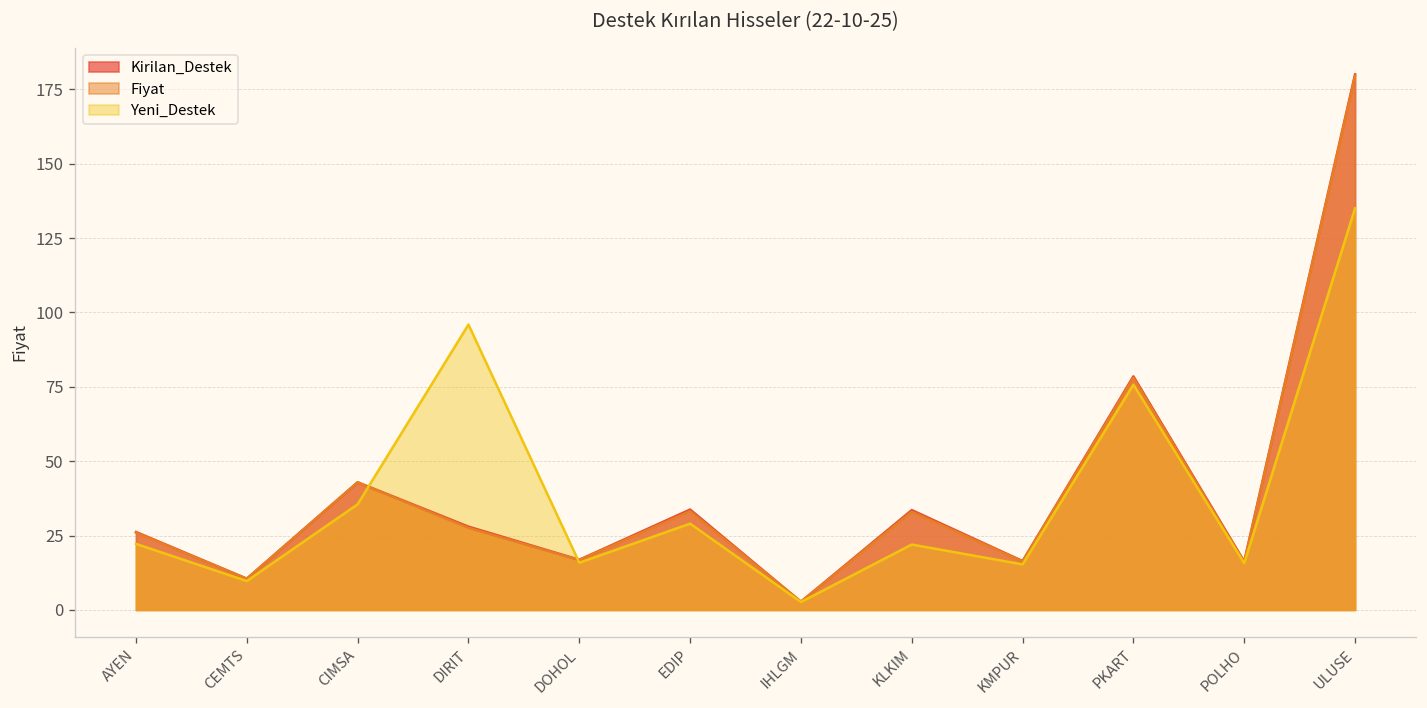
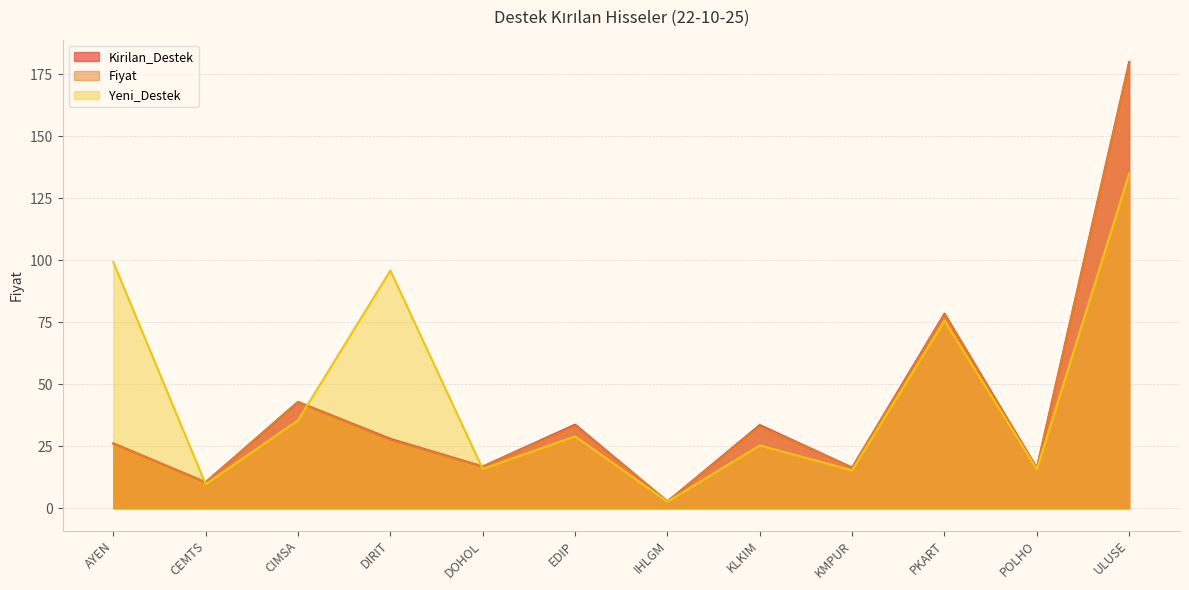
Yeni_Destek, AYEN: 22 -> 99
Yeni_Destek, KLKIM: 22 -> 25
